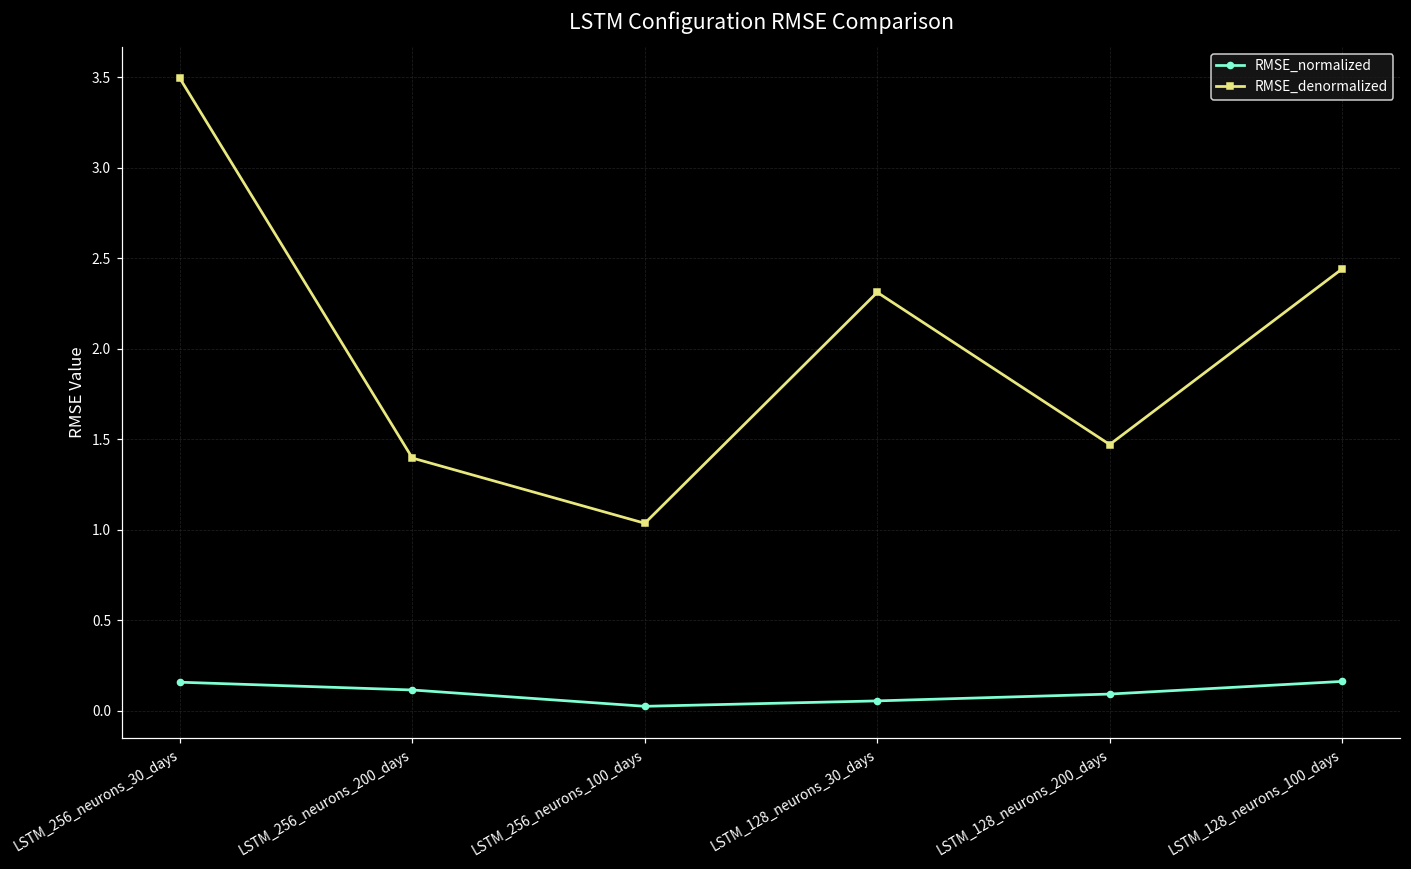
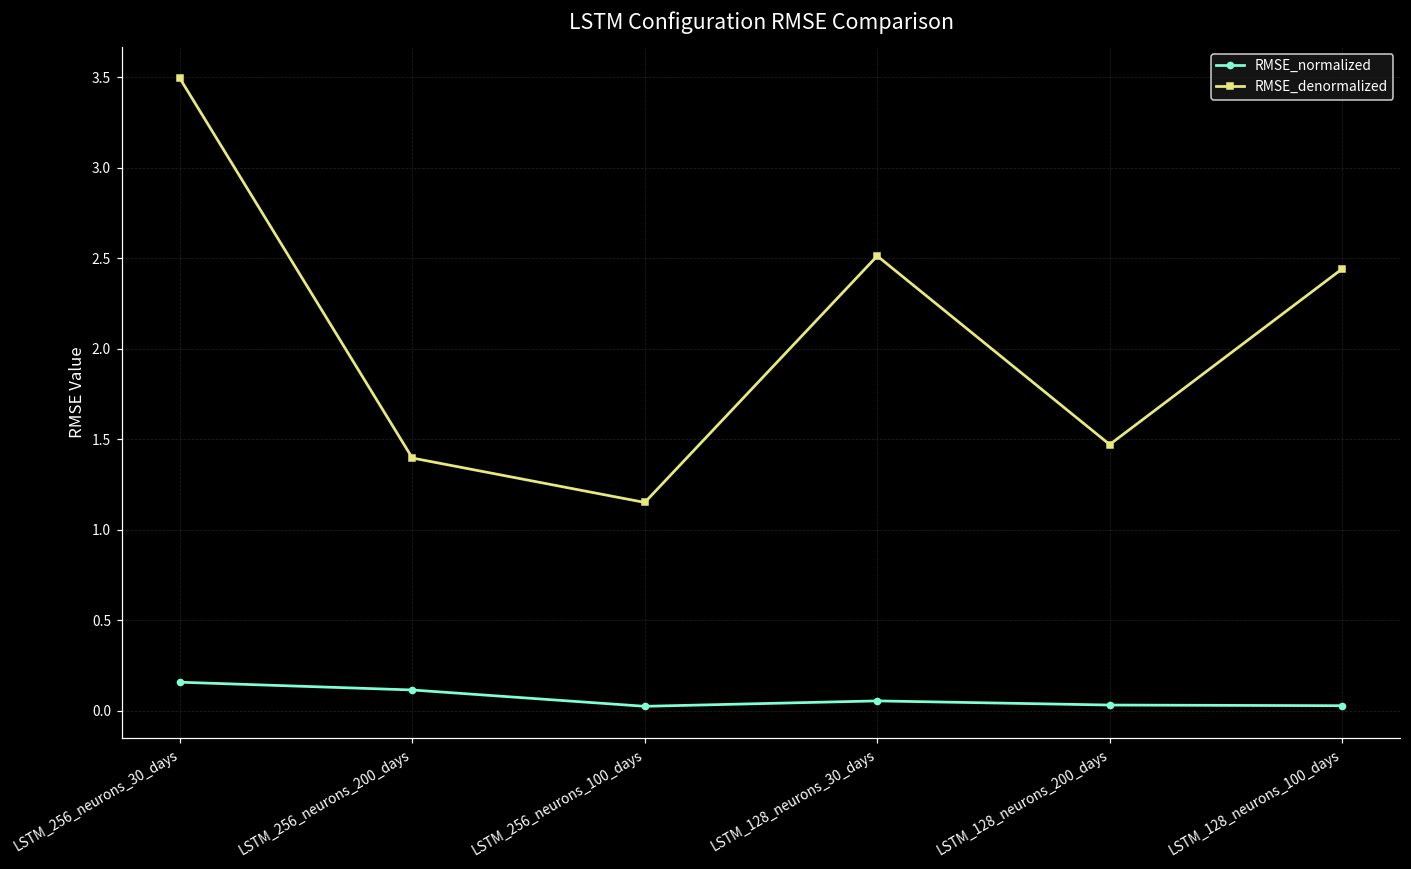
RMSE_denormalized, LSTM_256_neurons_100_days: 1.04 -> 1.15
RMSE_denormalized, LSTM_128_neurons_30_days: 2.31 -> 2.51
RMSE_normalized, LSTM_128_neurons_200_days: 0.09 -> 0.03
RMSE_normalized, LSTM_128_neurons_100_days: 0.16 -> 0.03
